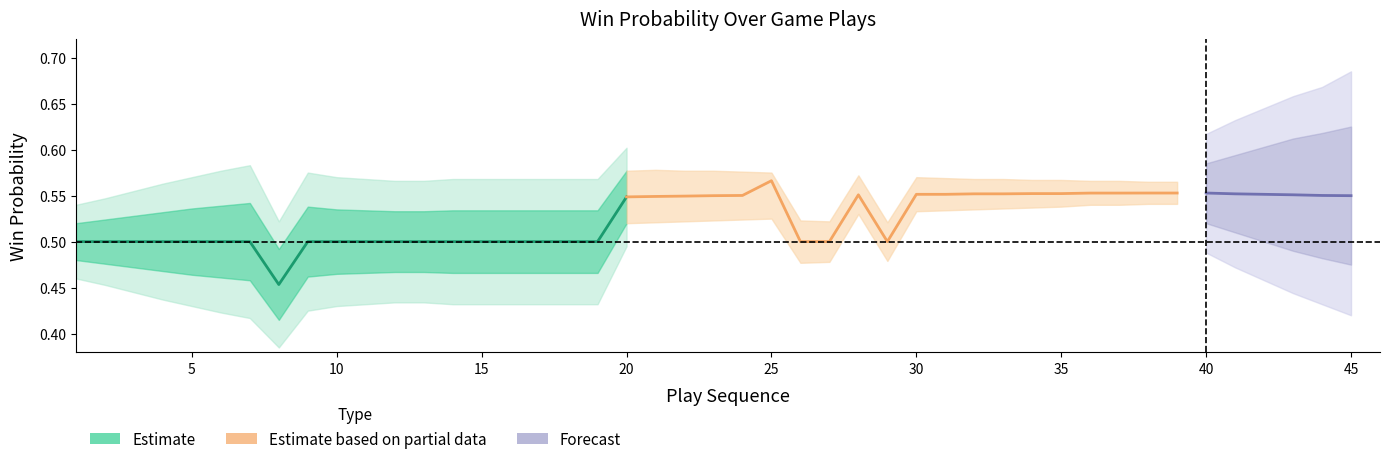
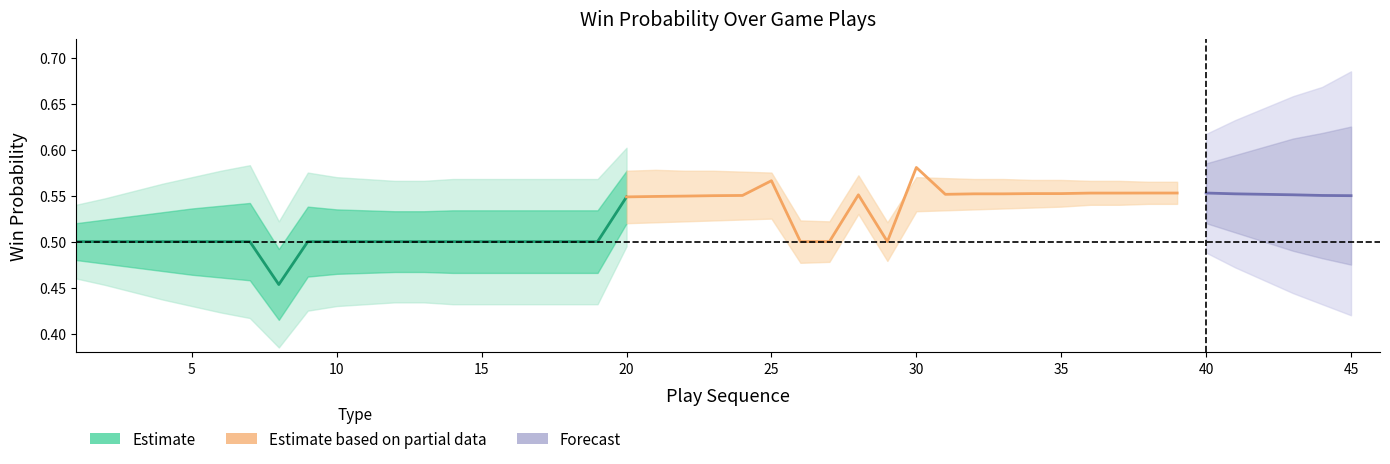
Estimate based on partial data, 30: 0.55 -> 0.58
